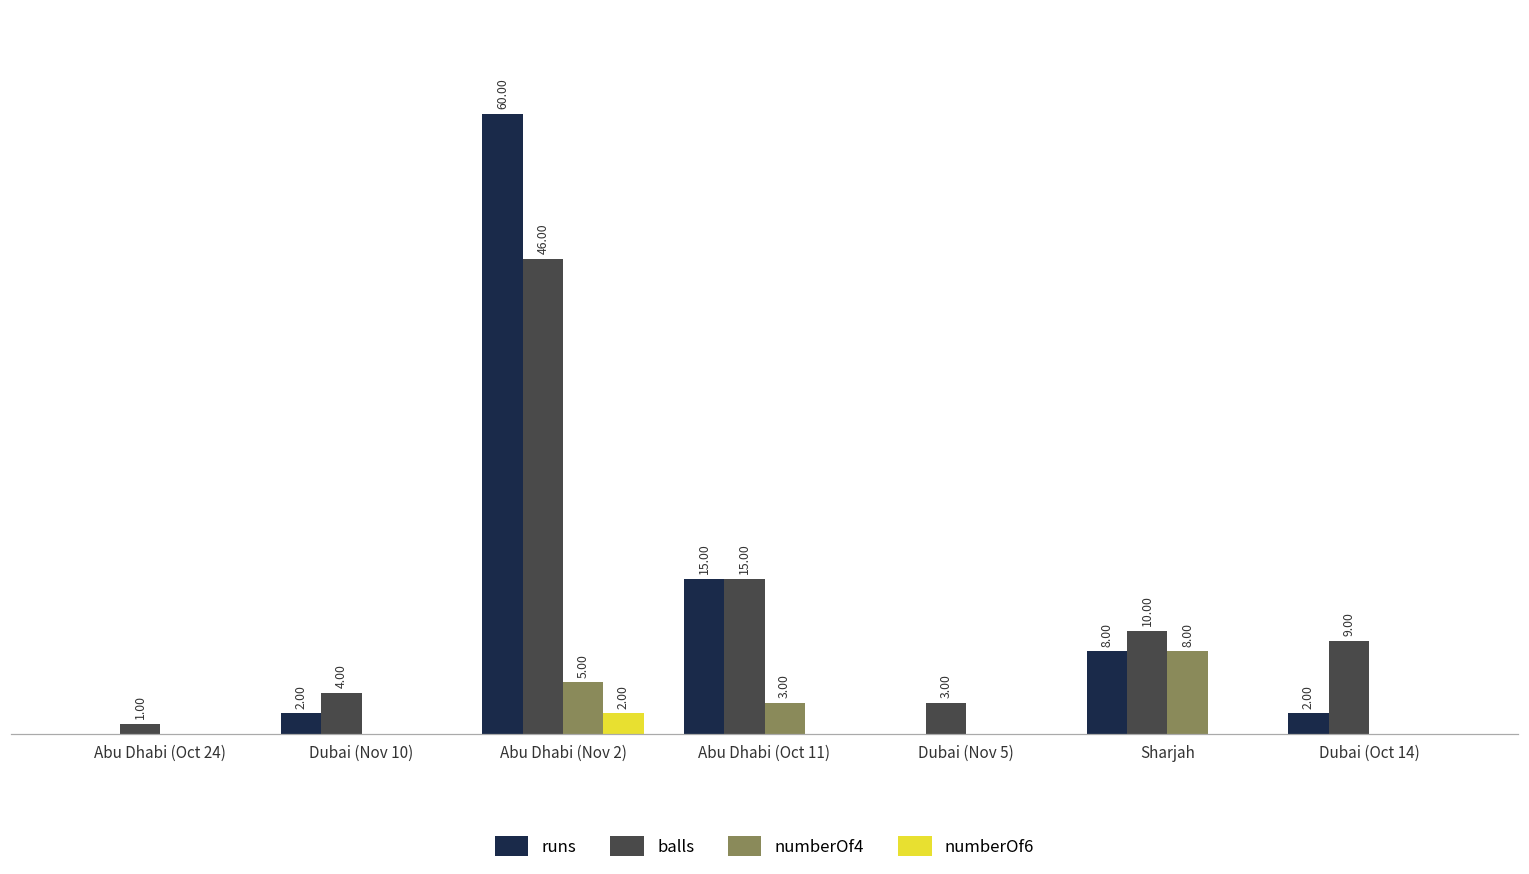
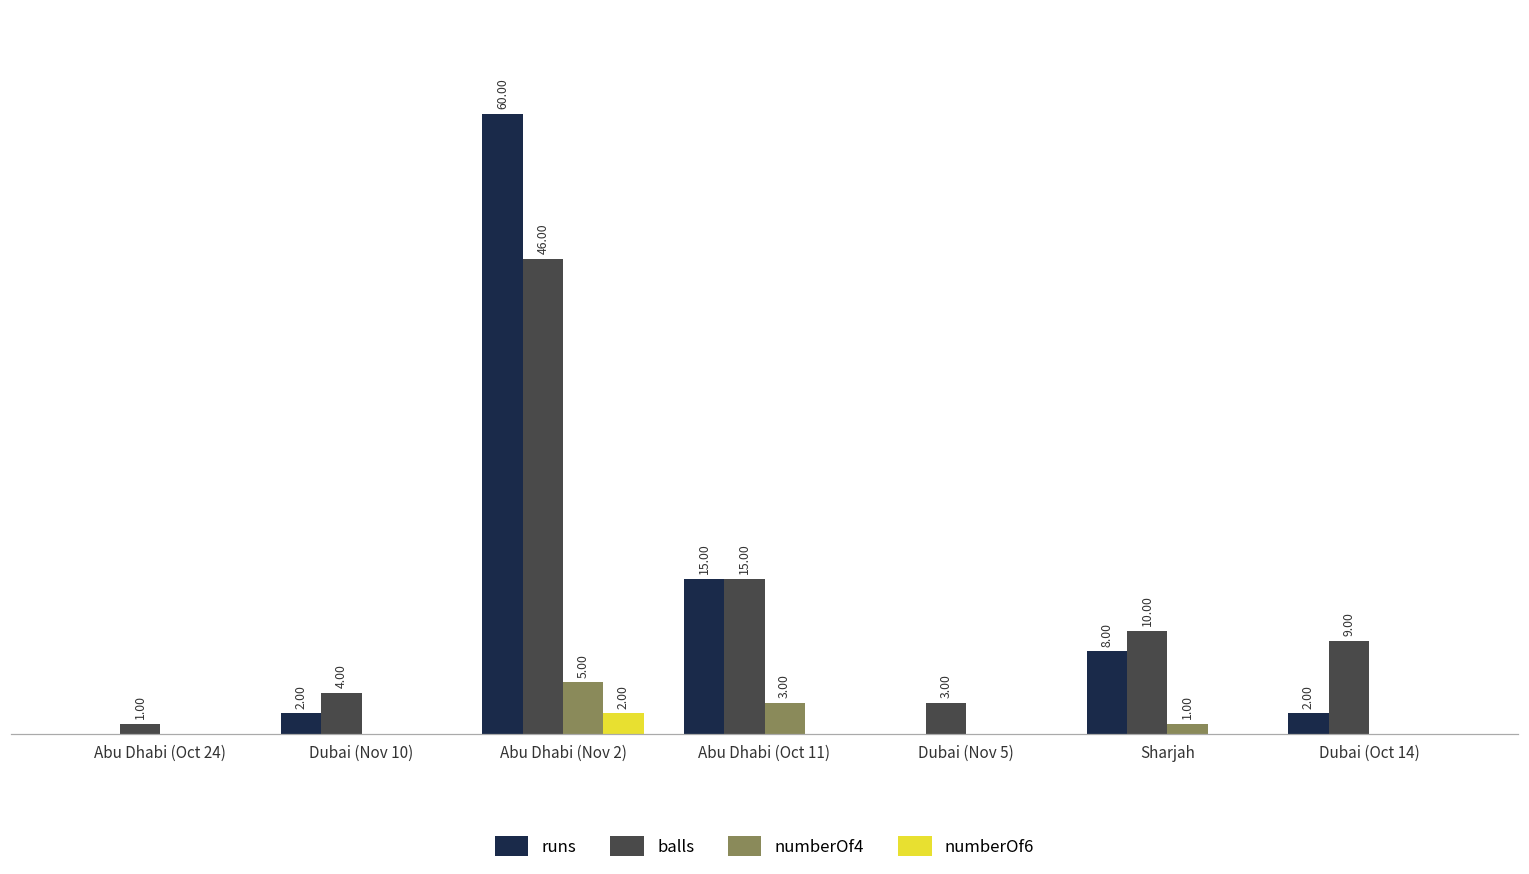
numberOf4, Sharjah: 8.00 -> 1.00
